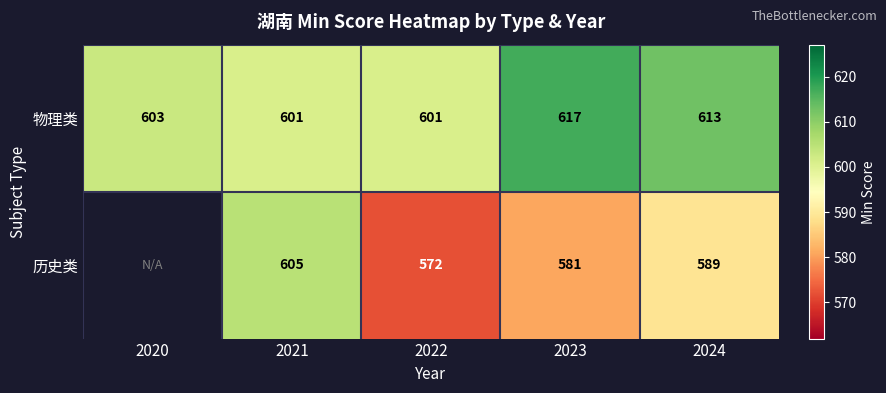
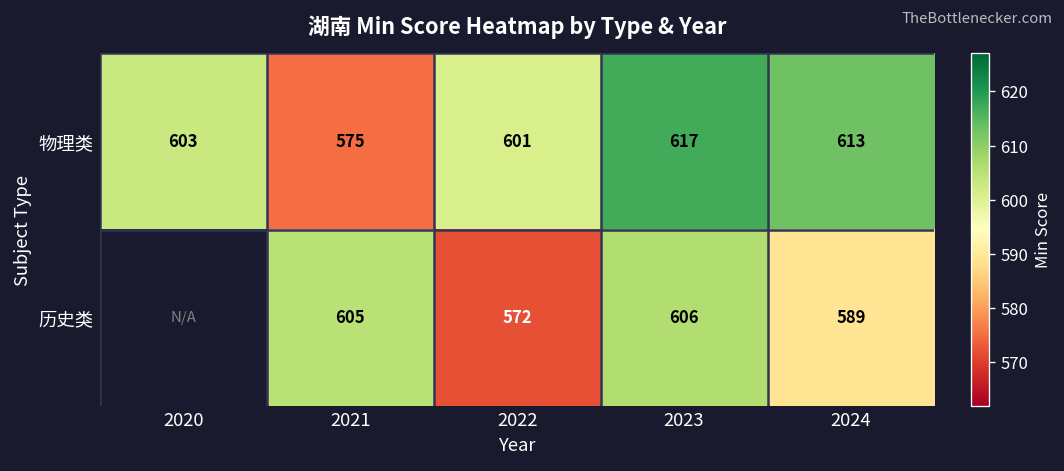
物理类, 2021: 601 -> 575
历史类, 2023: 581 -> 606
